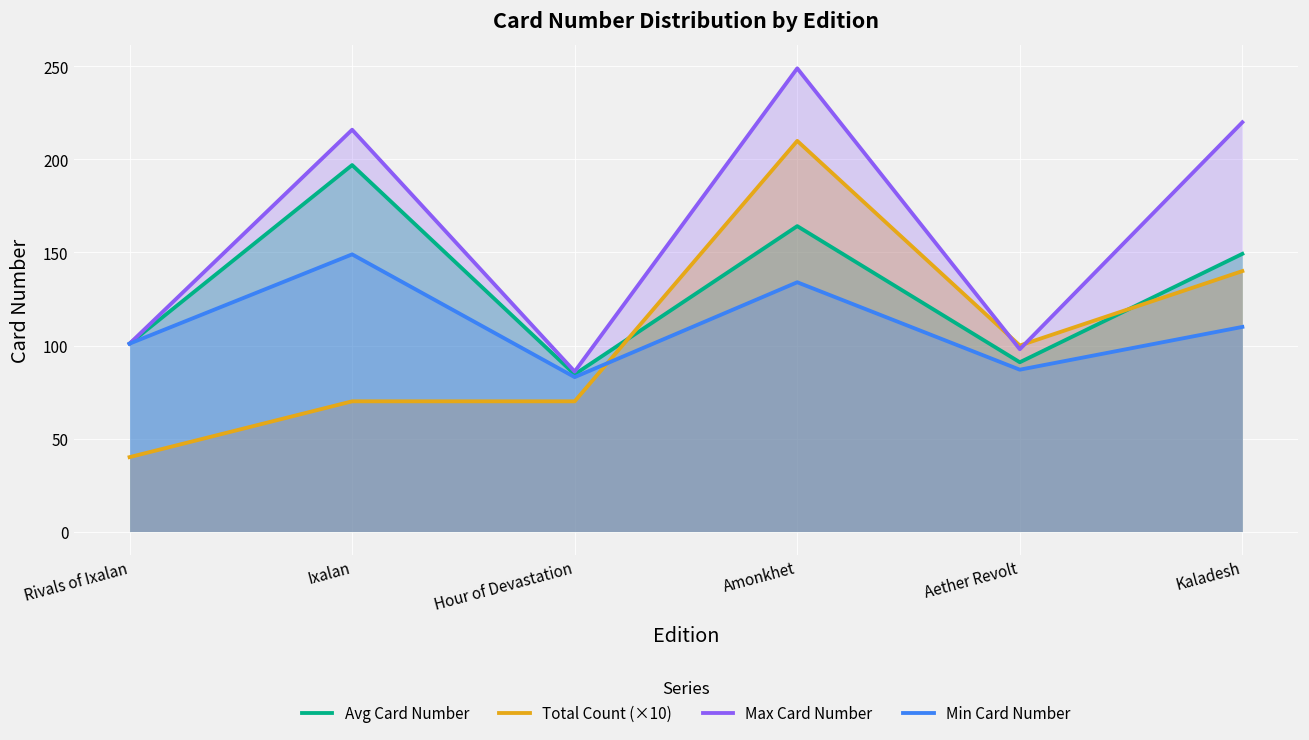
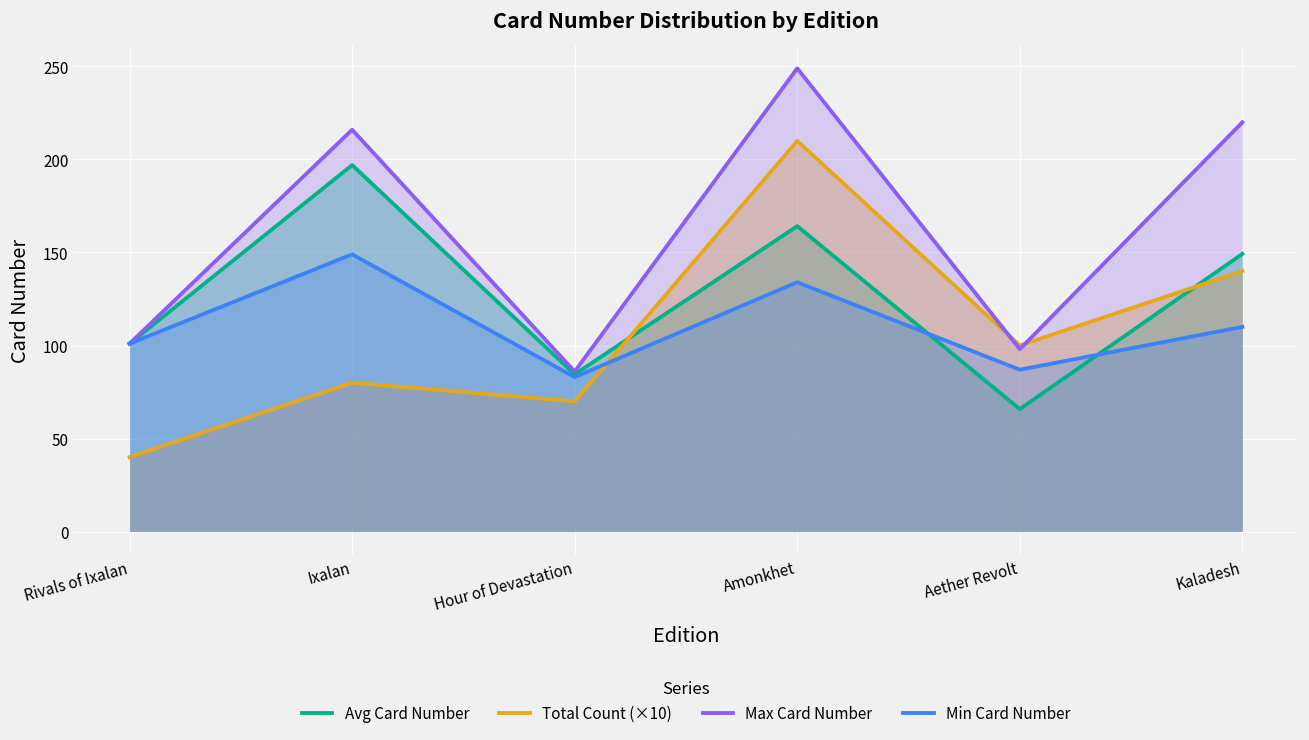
Total Count (×10), Ixalan: 70 -> 80
Avg Card Number, Aether Revolt: 91 -> 66
